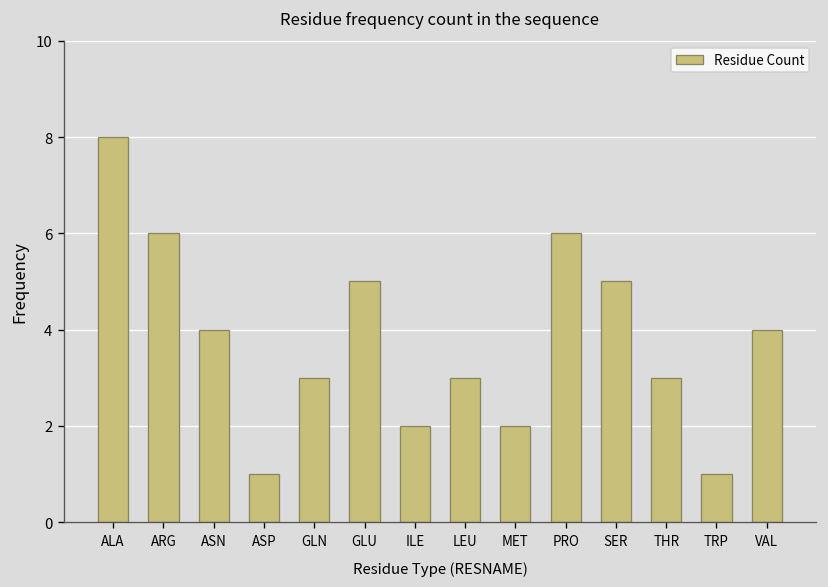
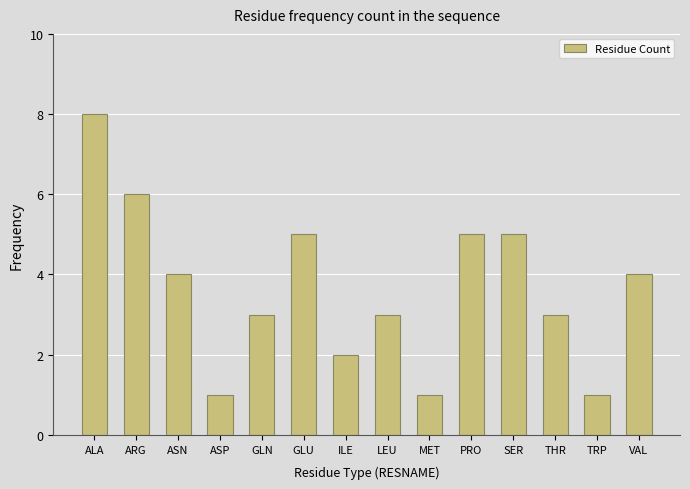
MET: 2 -> 1
PRO: 6 -> 5
